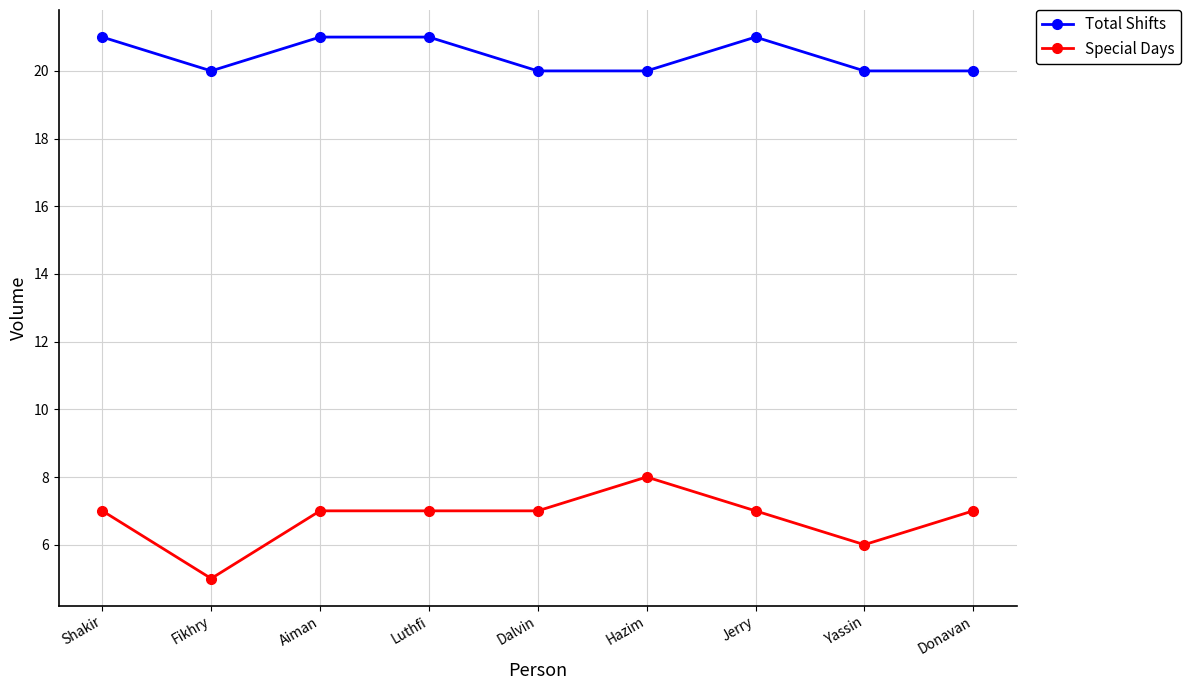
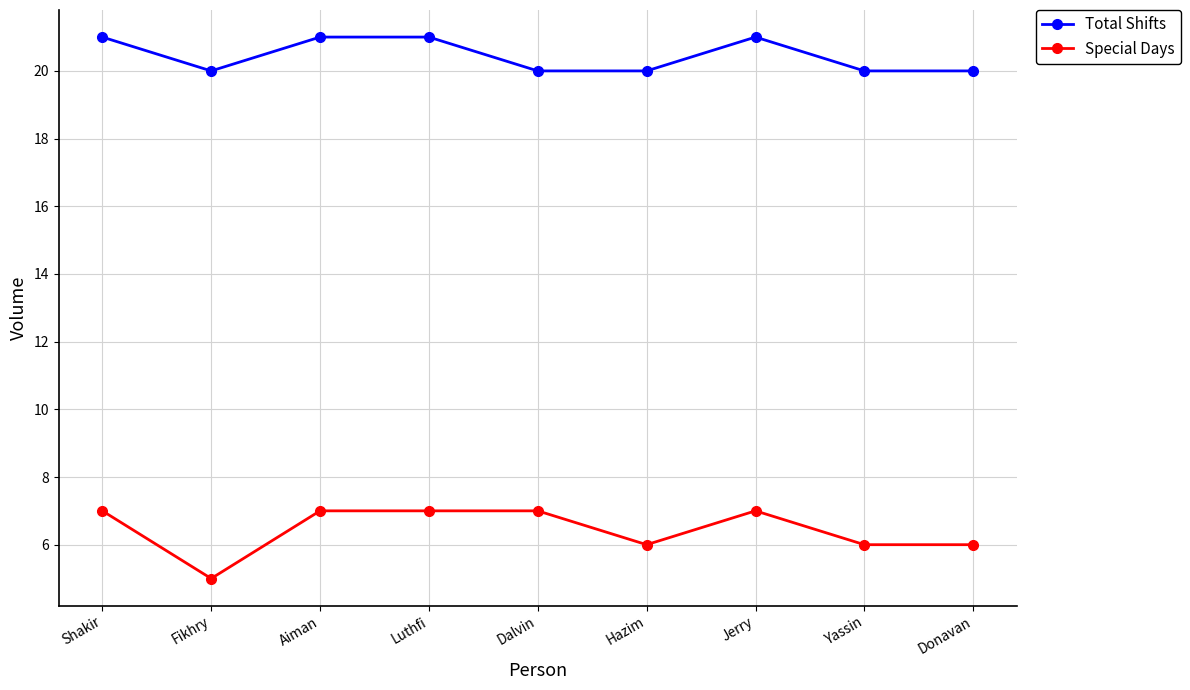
Special Days, Hazim: 8 -> 6
Special Days, Donavan: 7 -> 6
